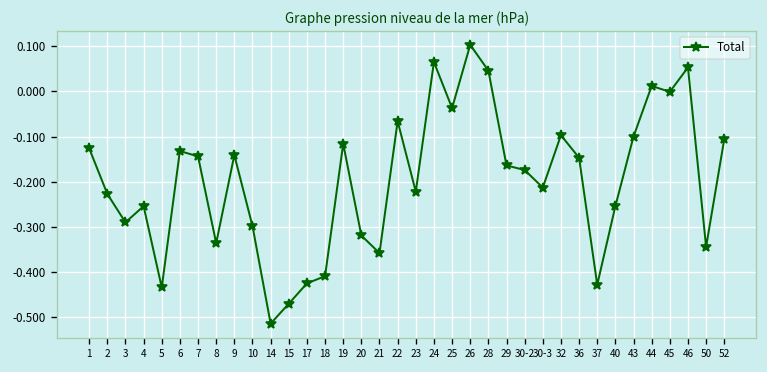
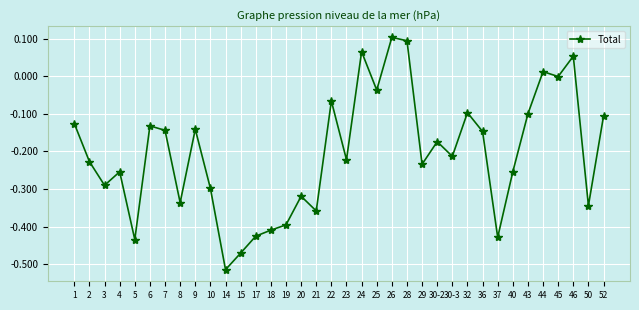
19: -0.12 -> -0.40
28: 0.05 -> 0.09
29: -0.16 -> -0.23
